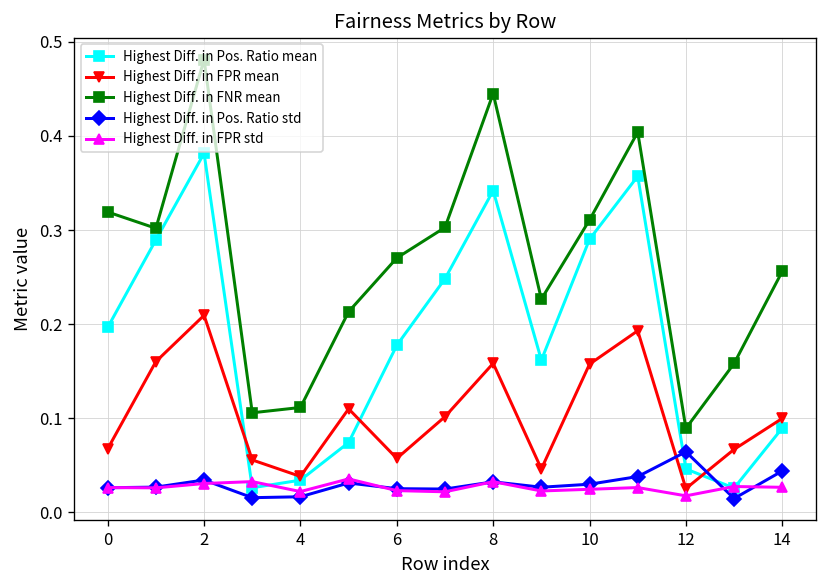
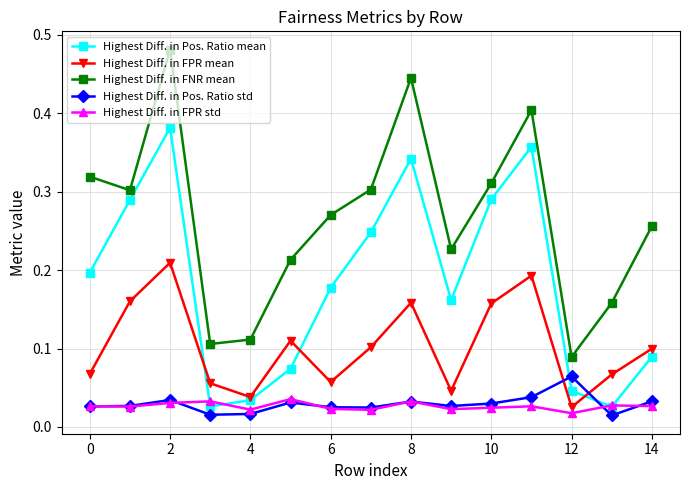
Highest Diff. in Pos. Ratio std, 14: 0.04 -> 0.03
